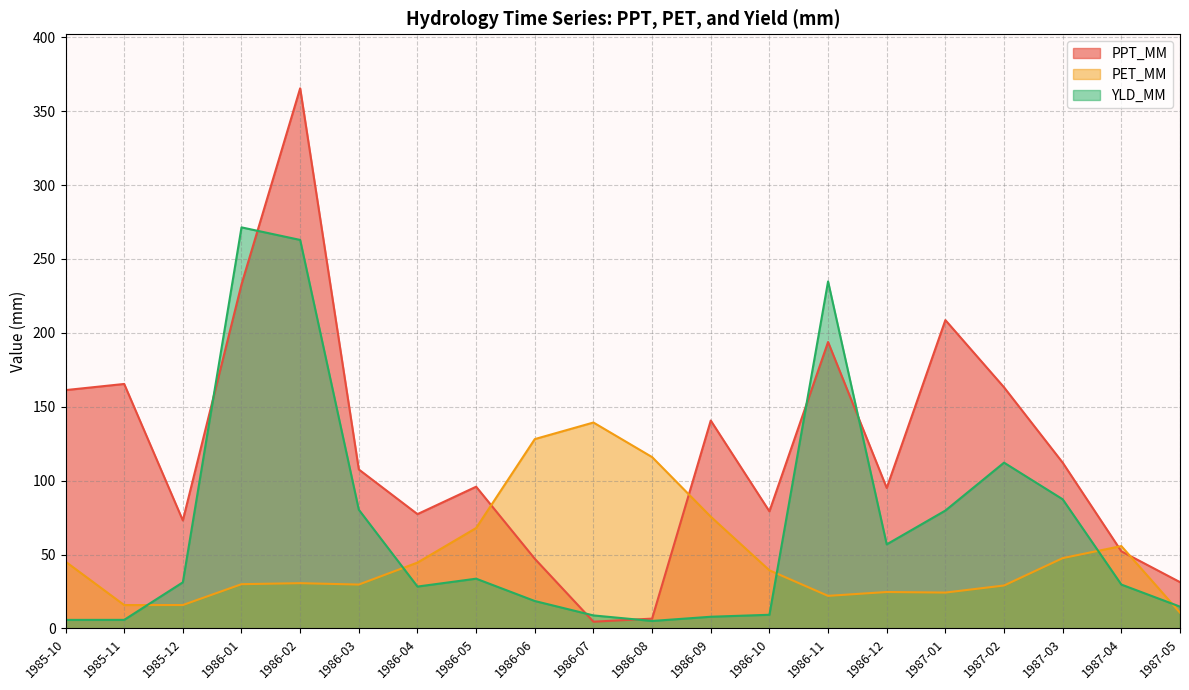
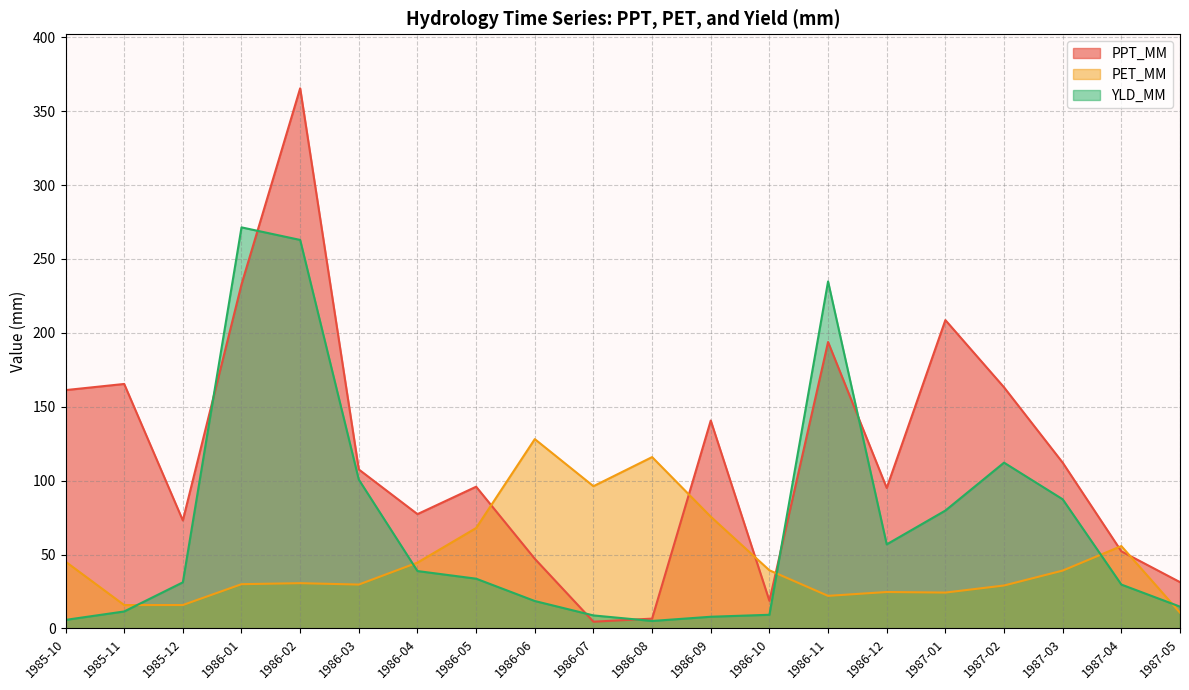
YLD_MM, 1985-11: 6 -> 11
YLD_MM, 1986-03: 80 -> 101
YLD_MM, 1986-04: 28 -> 39
PET_MM, 1986-07: 139 -> 96
PPT_MM, 1986-10: 79 -> 19
PET_MM, 1987-03: 48 -> 39
